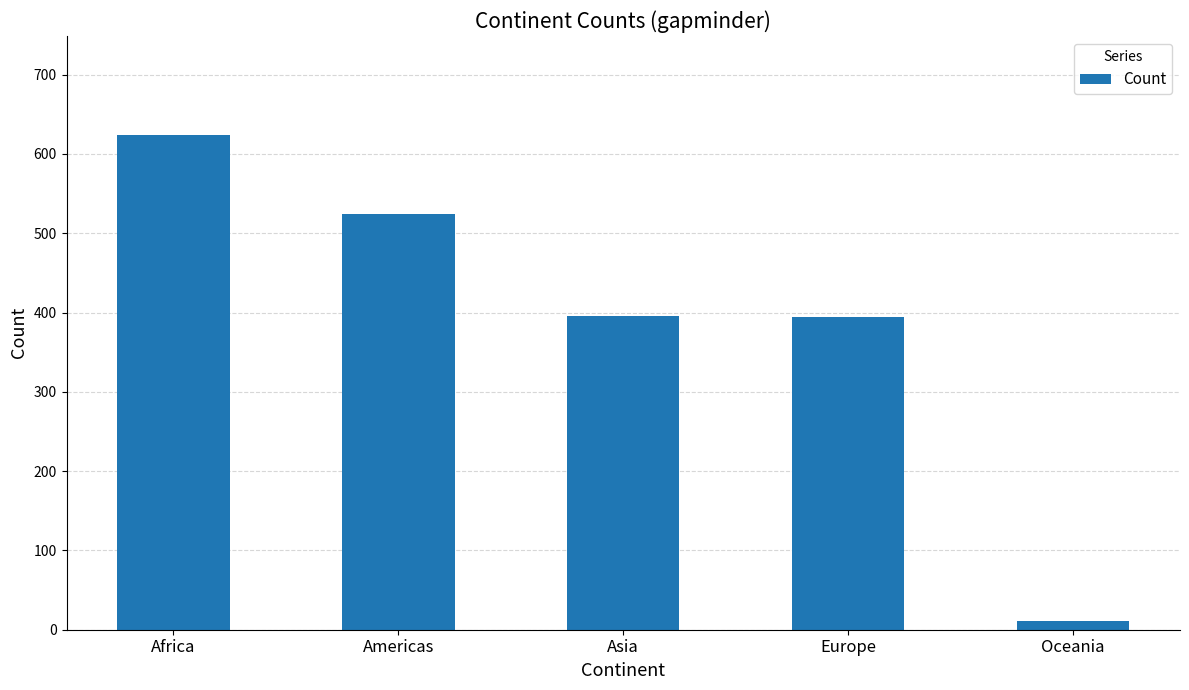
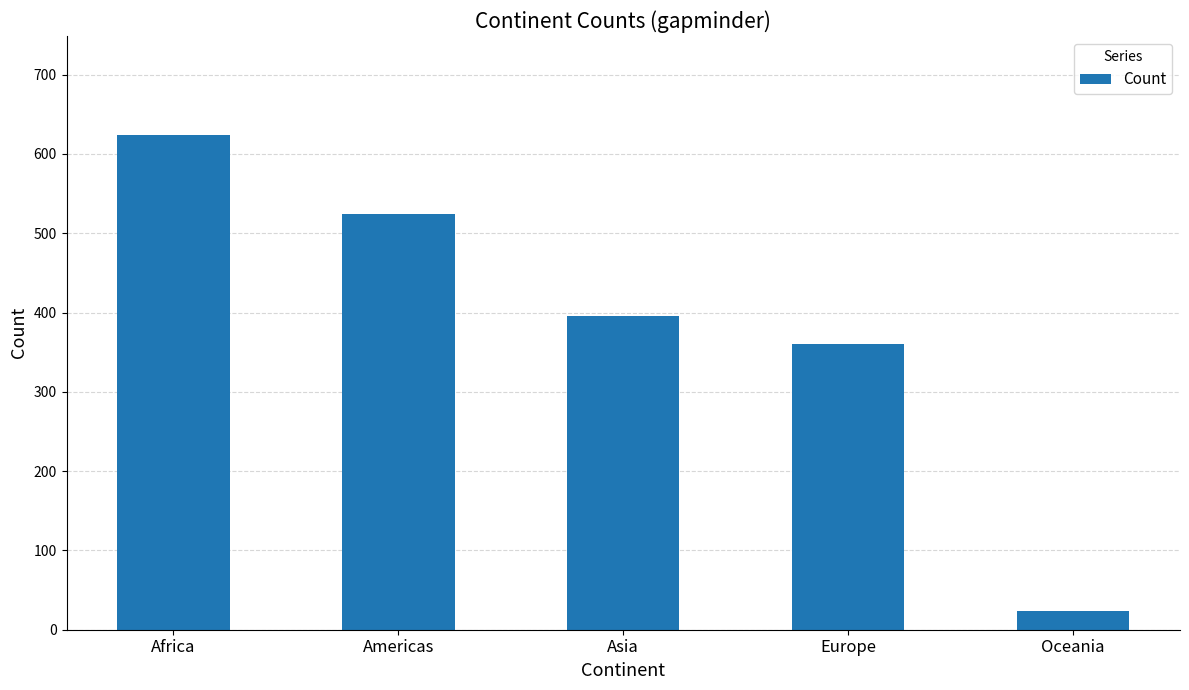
Europe: 390 -> 360
Oceania: 10 -> 20
